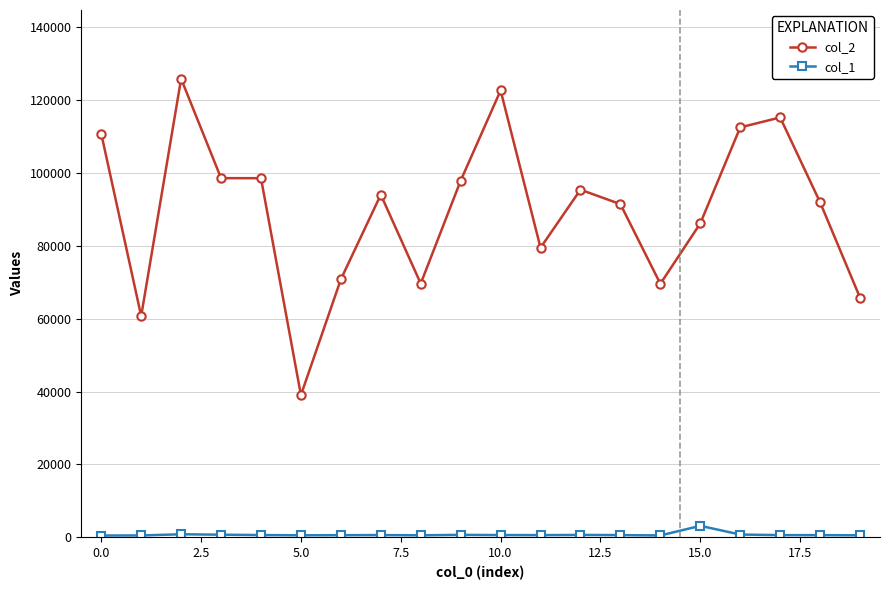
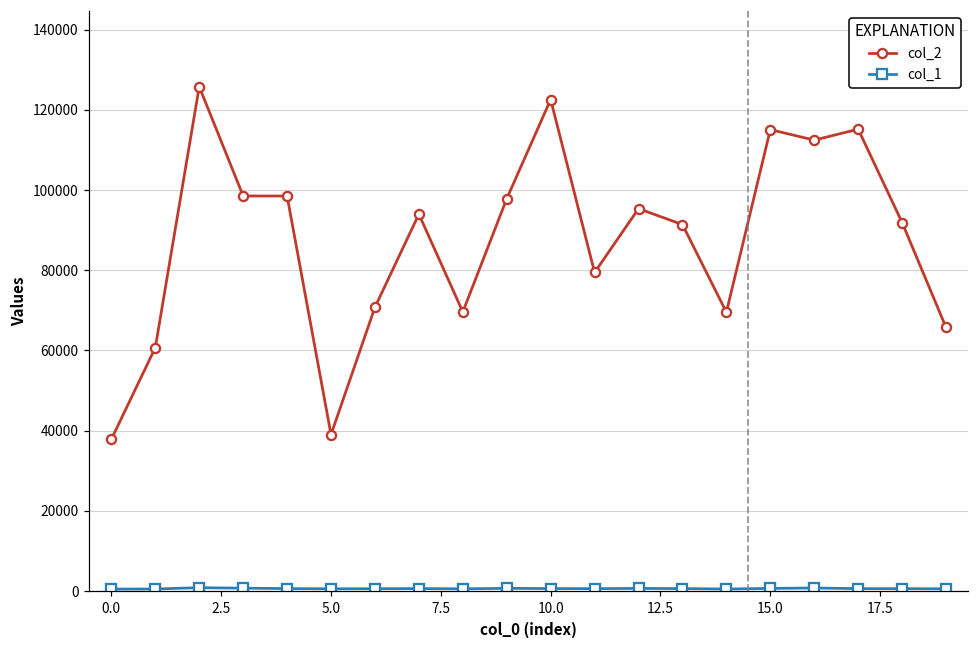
col_2, 0.0: 111000 -> 38000
col_2, 15.0: 86000 -> 115000
col_1, 15.0: 3000 -> 1000
